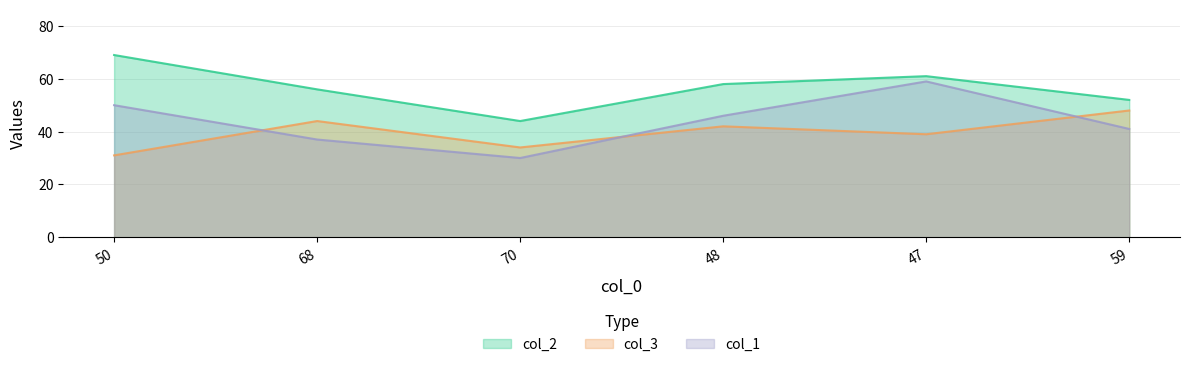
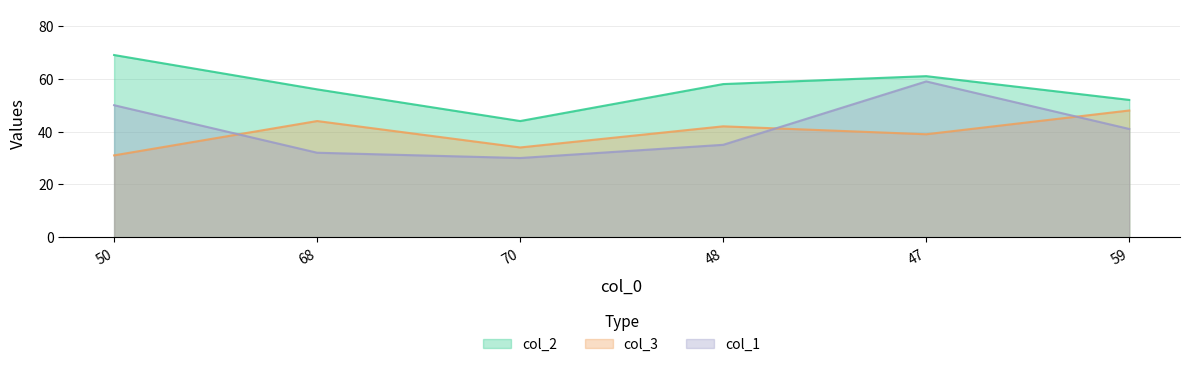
col_1, 68: 37 -> 32
col_1, 48: 46 -> 35
